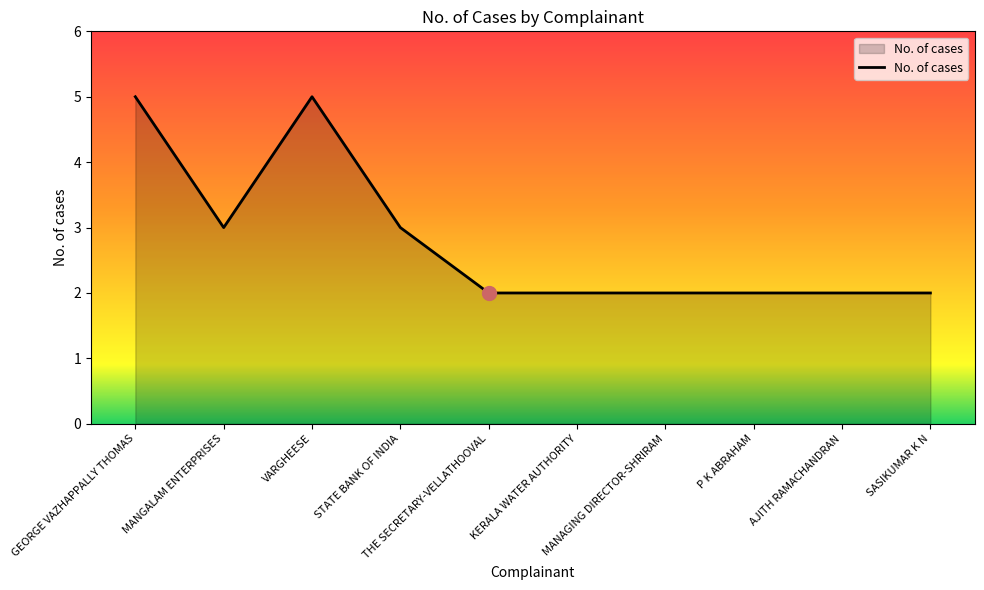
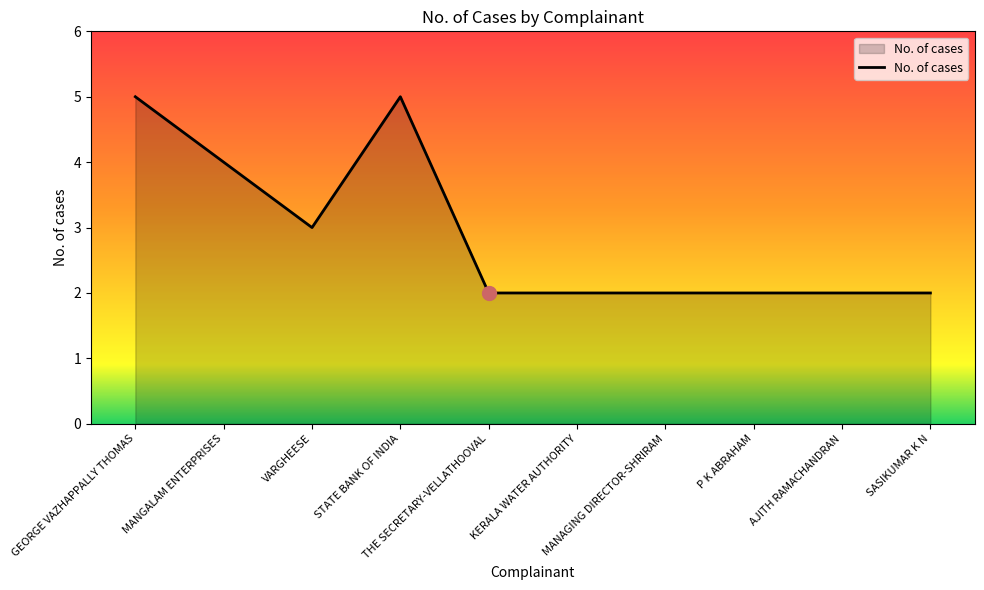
No. of cases, MANGALAM ENTERPRISES: 3 -> 4
No. of cases, VARGHEESE: 5 -> 3
No. of cases, STATE BANK OF INDIA: 3 -> 5
